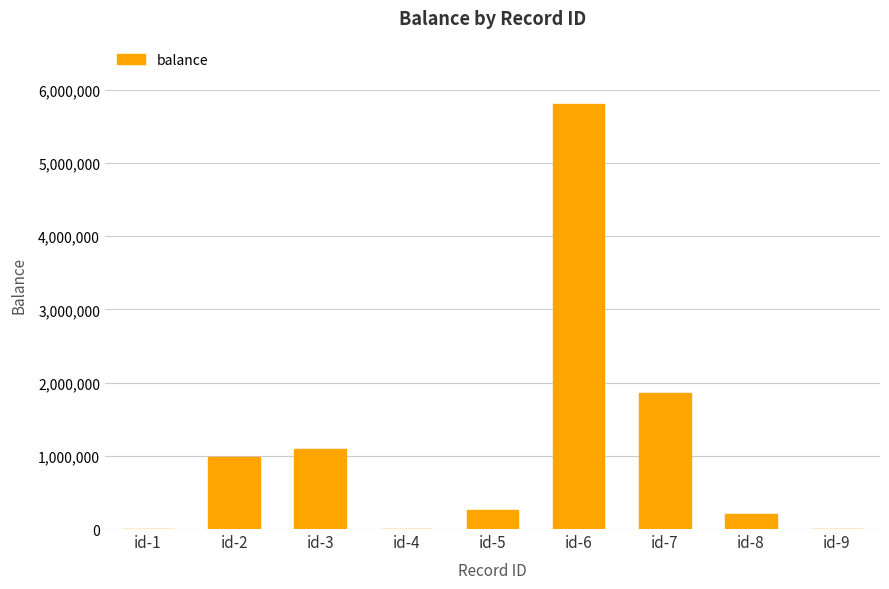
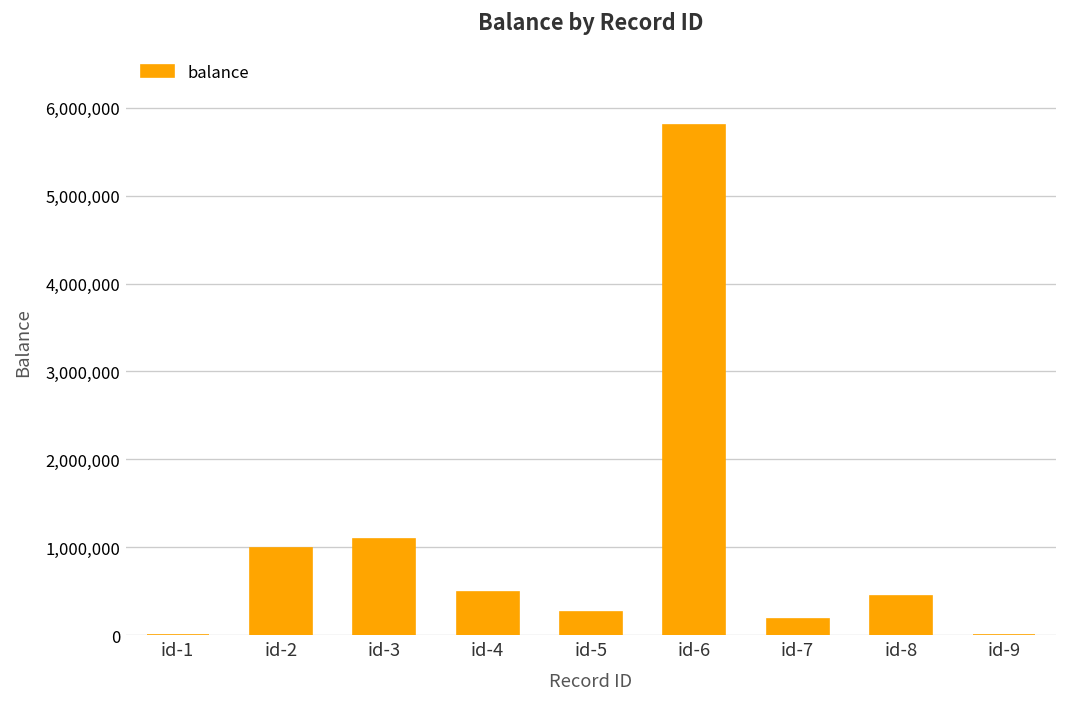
id-4: 0 -> 500,000
id-7: 1,900,000 -> 200,000
id-8: 200,000 -> 400,000
